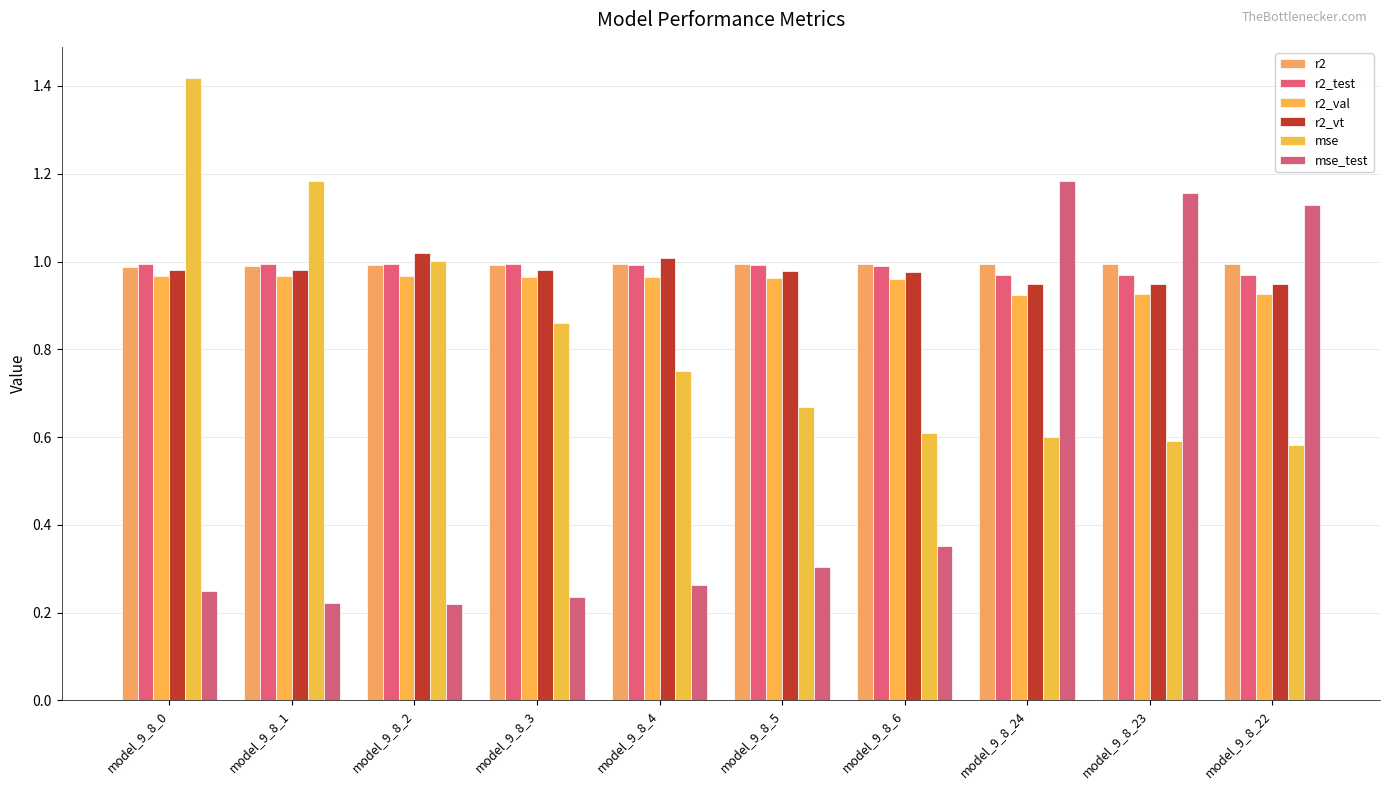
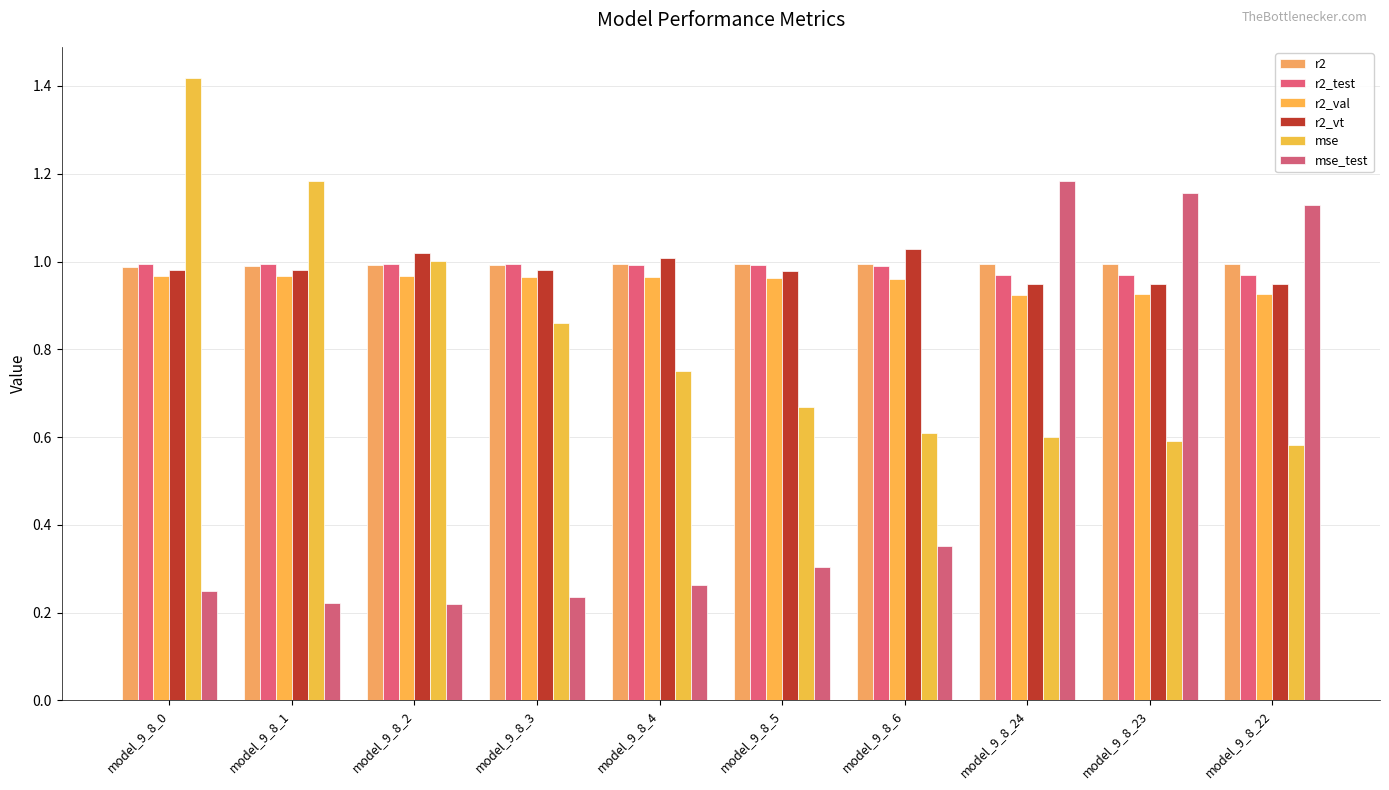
r2_vt, model_9_8_6: 0.98 -> 1.03
